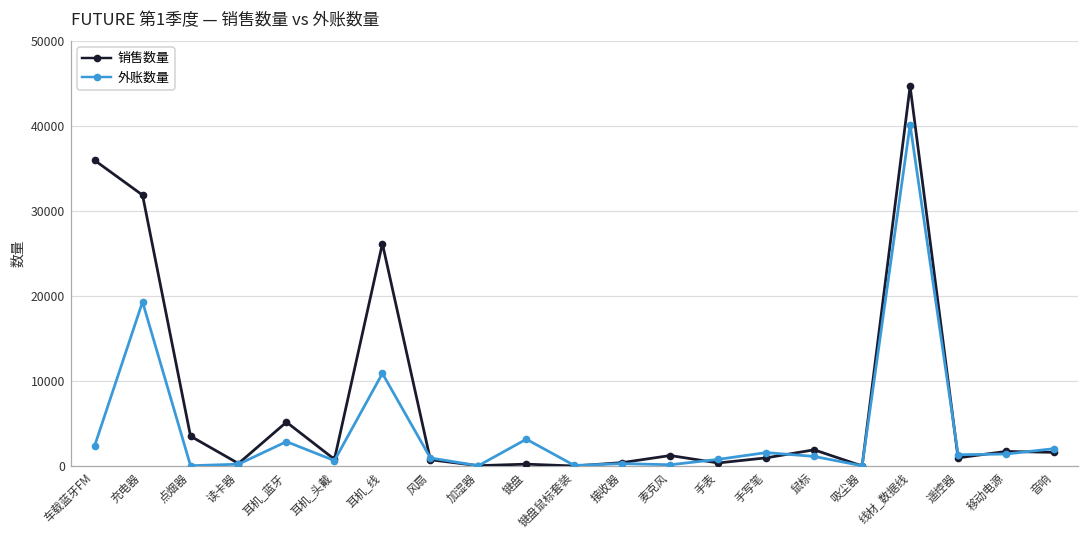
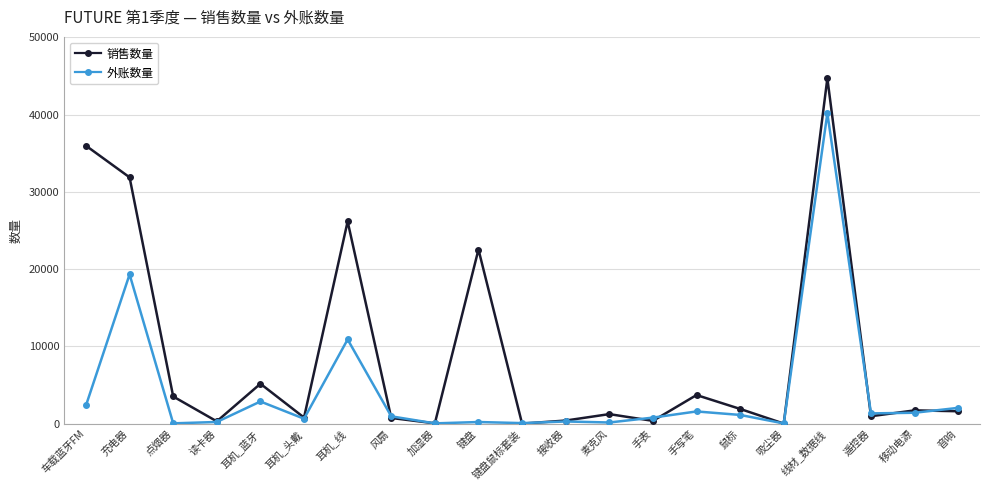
销售数量, 键盘: 0 -> 23000
外账数量, 键盘: 3000 -> 0
销售数量, 手写笔: 1000 -> 4000
